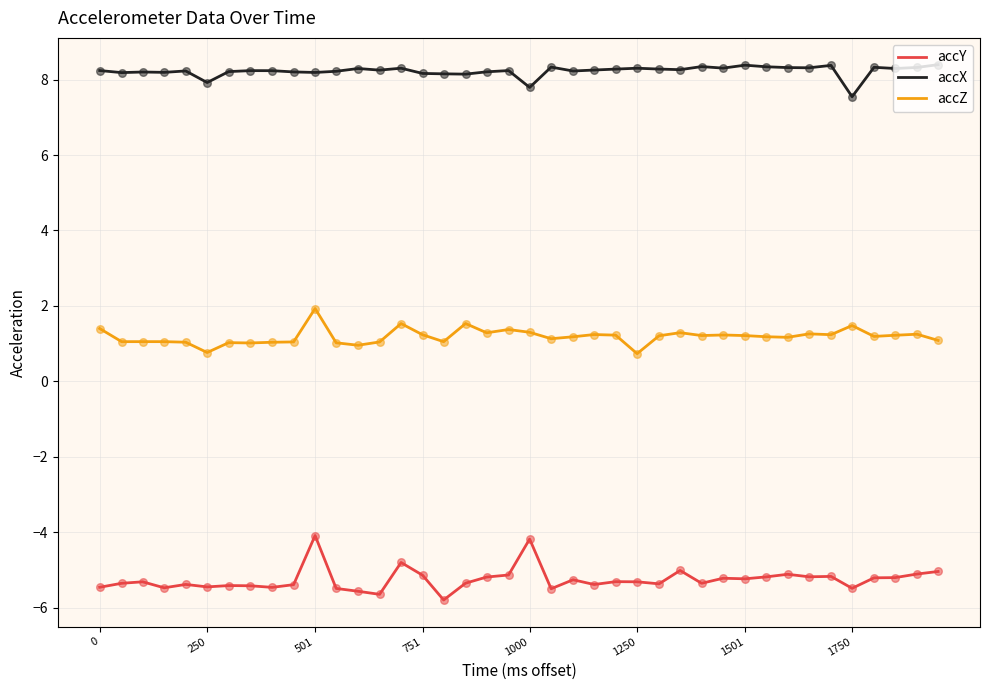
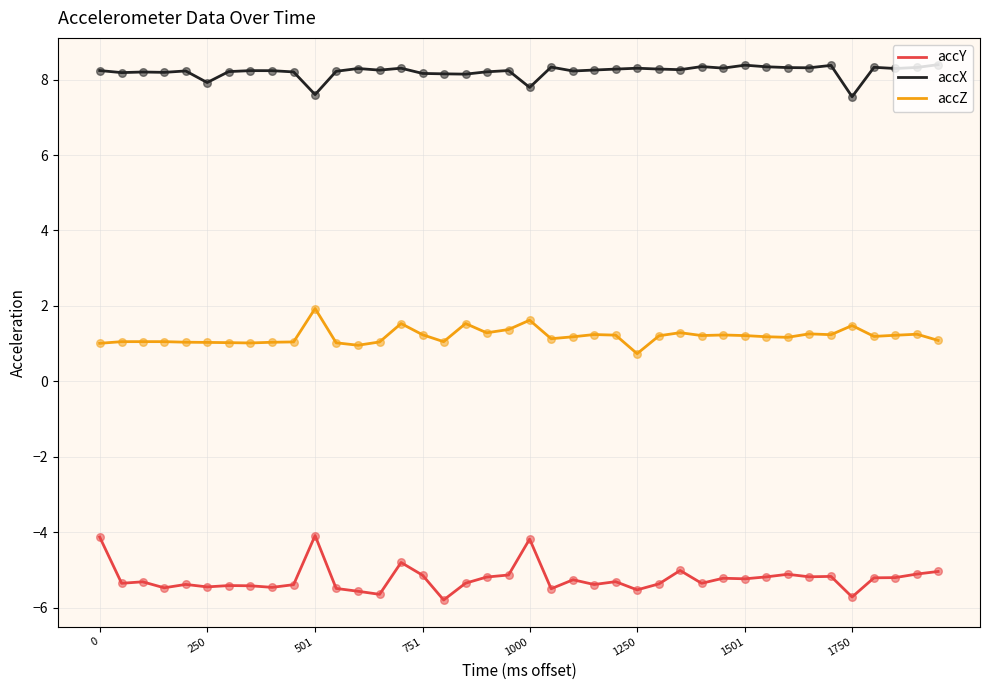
accY, 0: -5.5 -> -4.1
accZ, 0: 1.4 -> 1.0
accZ, 250: 0.8 -> 1.0
accX, 501: 8.2 -> 7.6
accZ, 1000: 1.3 -> 1.6
accY, 1250: -5.3 -> -5.5
accY, 1750: -5.5 -> -5.7
